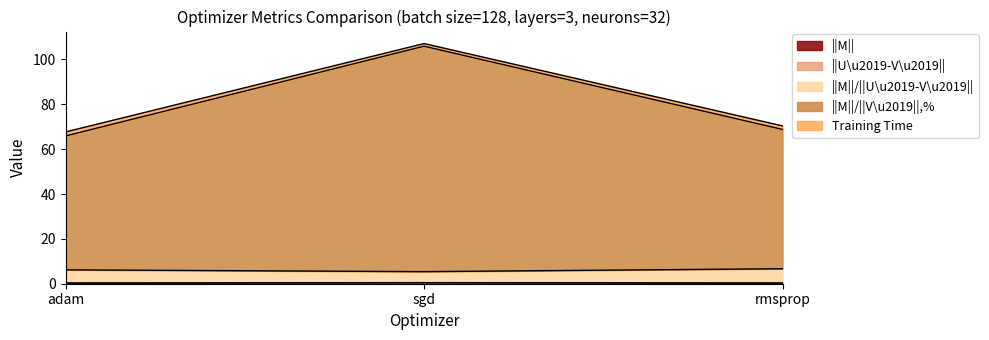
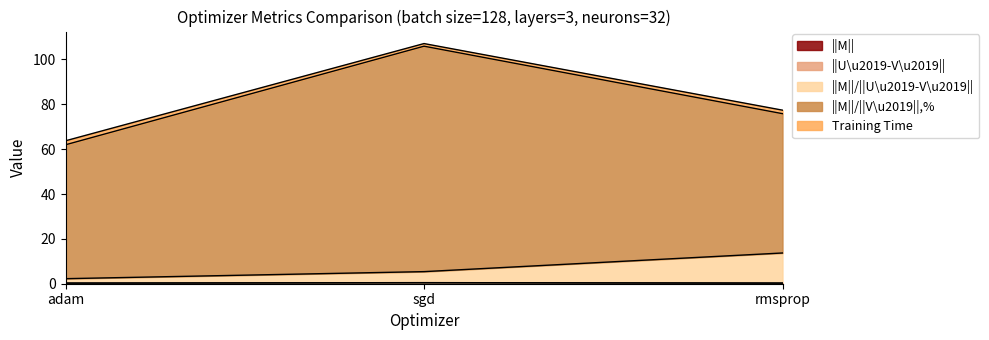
||M||/||U\u2019-V\u2019||, adam: 6 -> 2
||M||/||U\u2019-V\u2019||, rmsprop: 6 -> 13
